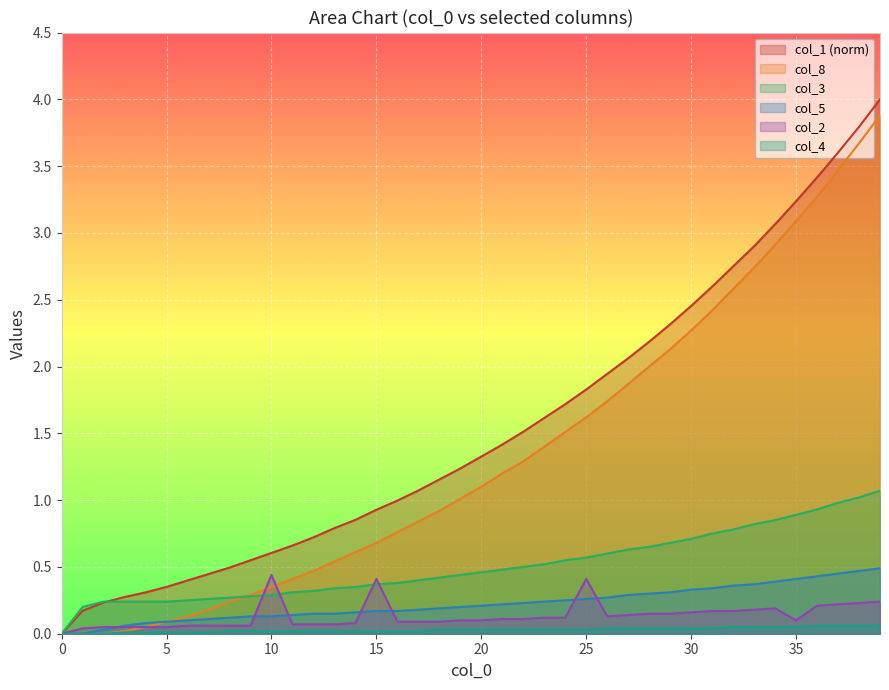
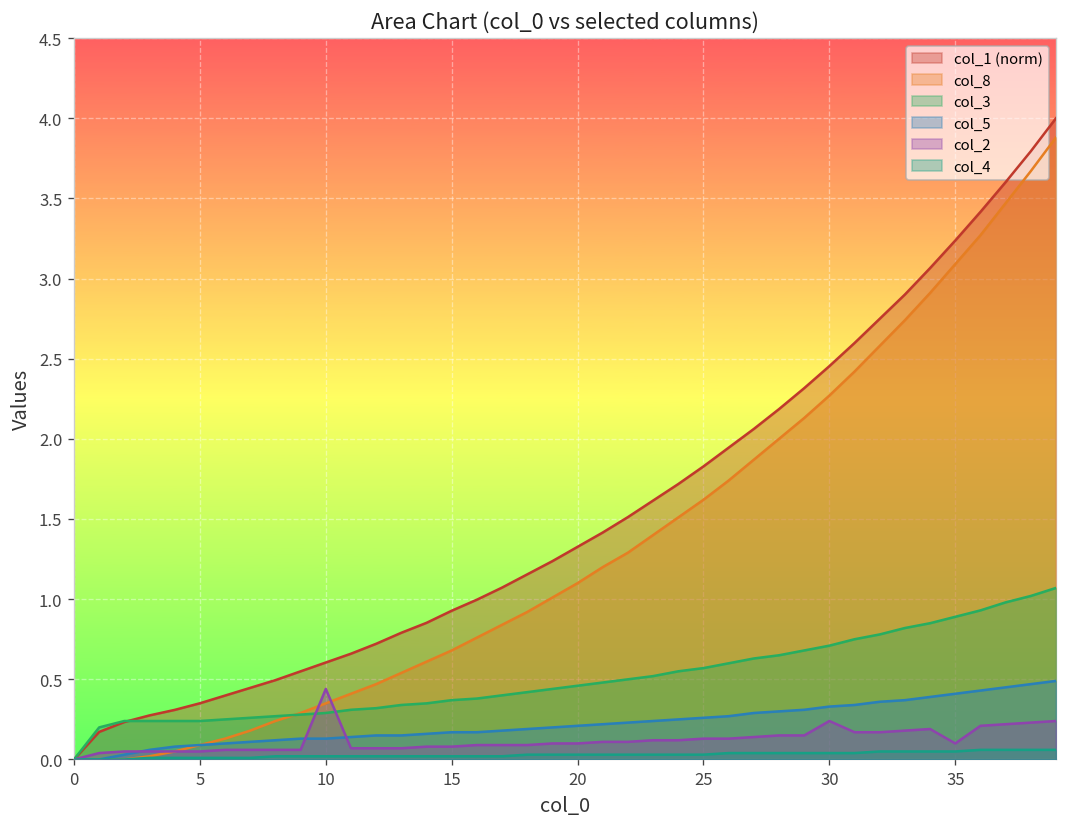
col_2, 15: 0.41 -> 0.08
col_2, 25: 0.41 -> 0.13
col_2, 30: 0.16 -> 0.24
